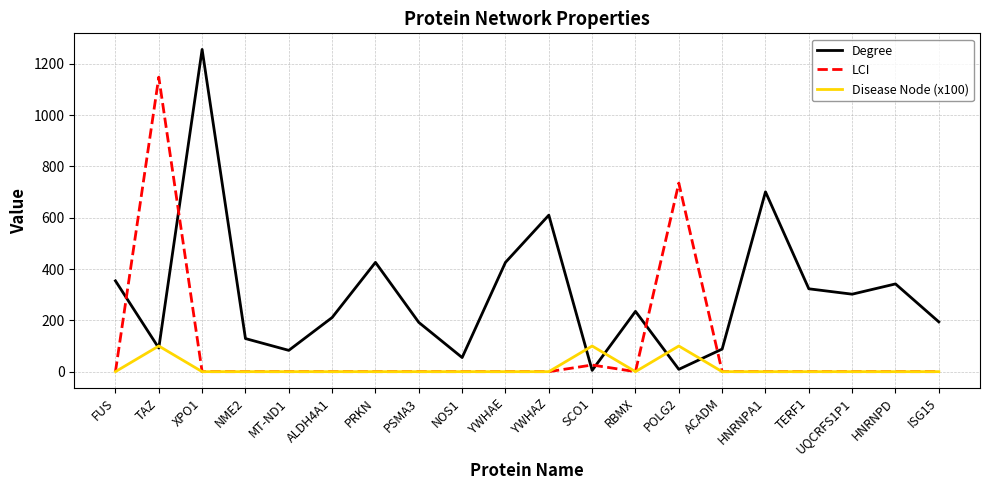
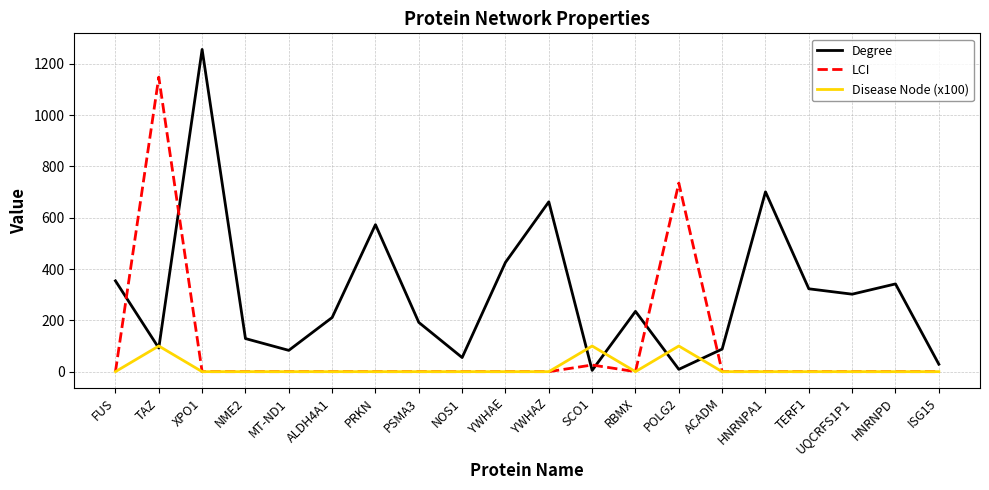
Degree, PRKN: 430 -> 570
Degree, YWHAZ: 610 -> 660
Degree, ISG15: 190 -> 30
